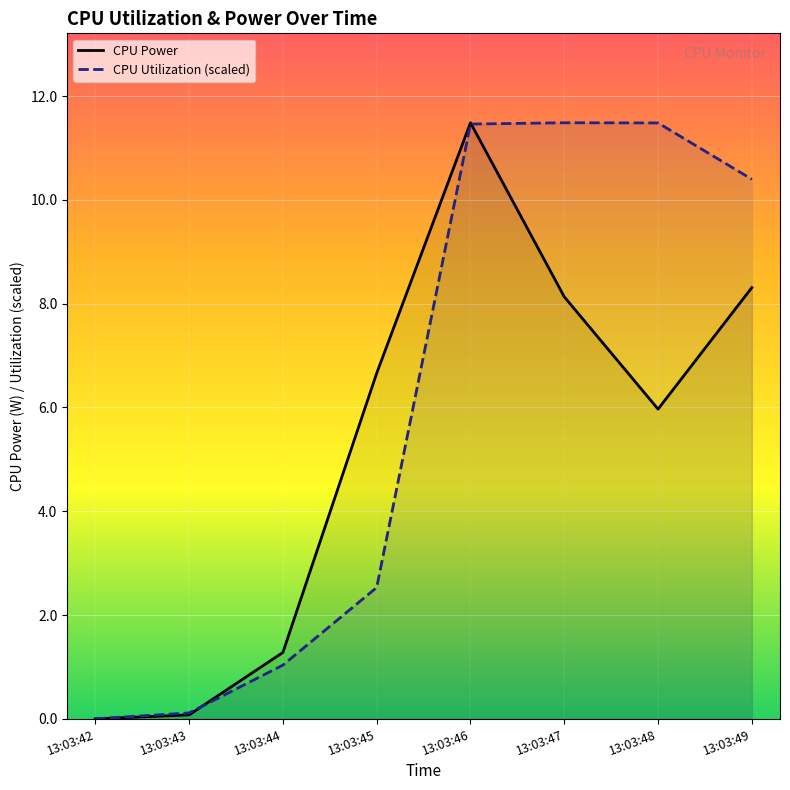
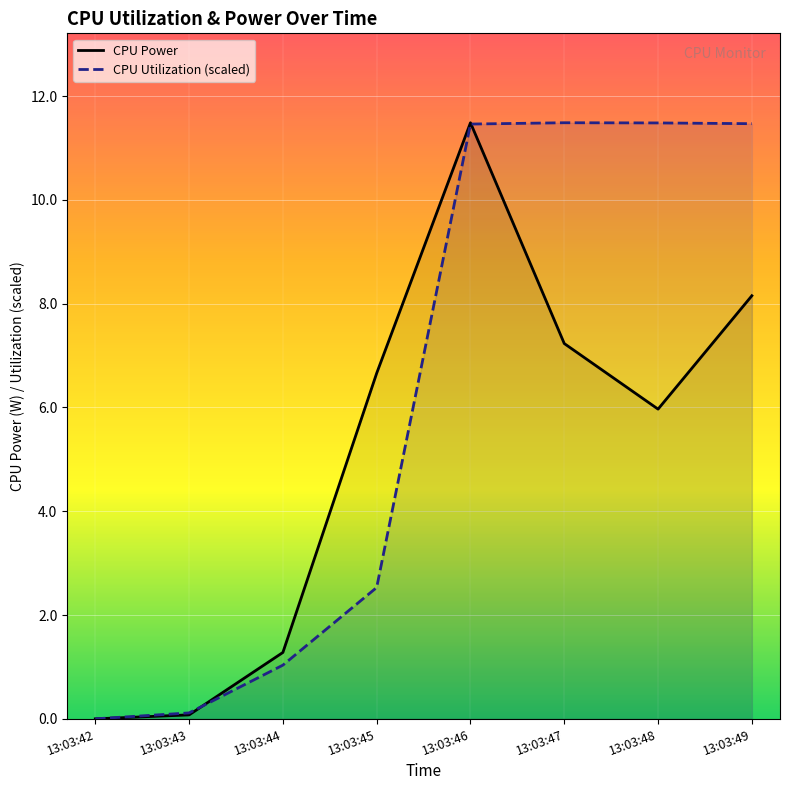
CPU Power, 13:03:47: 8.1 -> 7.2
CPU Power, 13:03:49: 8.3 -> 8.2
CPU Utilization (scaled), 13:03:49: 10.4 -> 11.5
